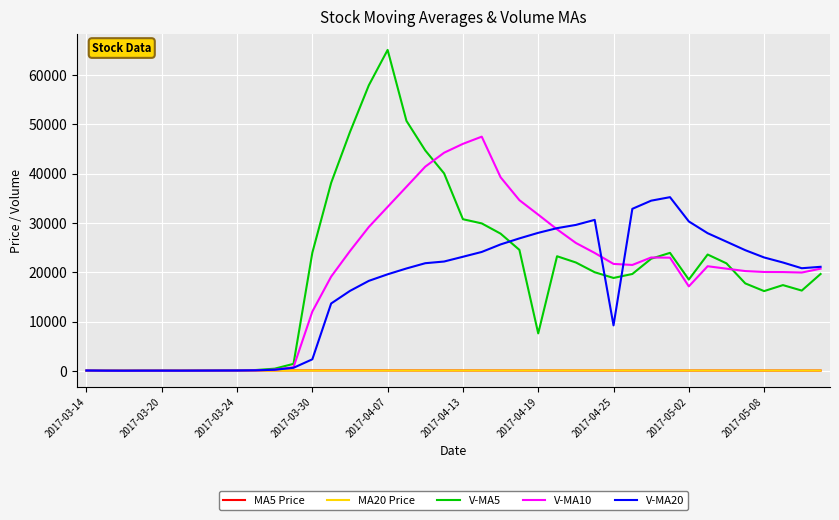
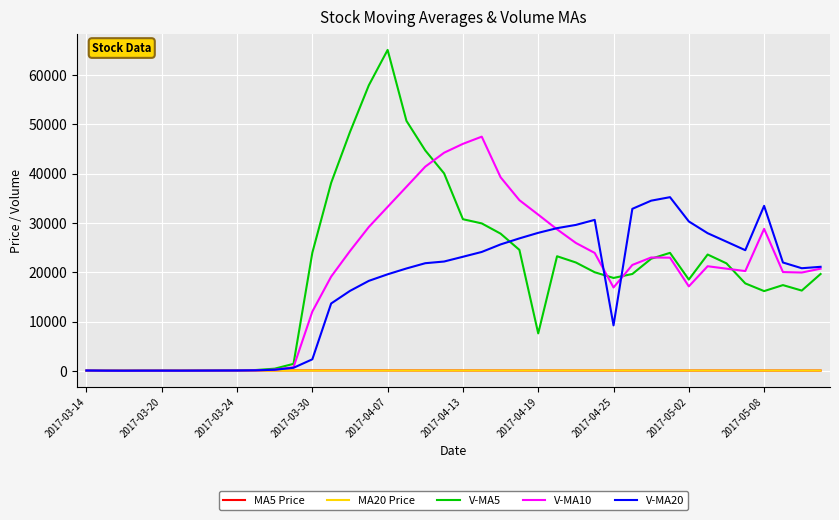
V-MA10, 2017-04-25: 22000 -> 17000
V-MA10, 2017-05-08: 20000 -> 29000
V-MA20, 2017-05-08: 23000 -> 33000
